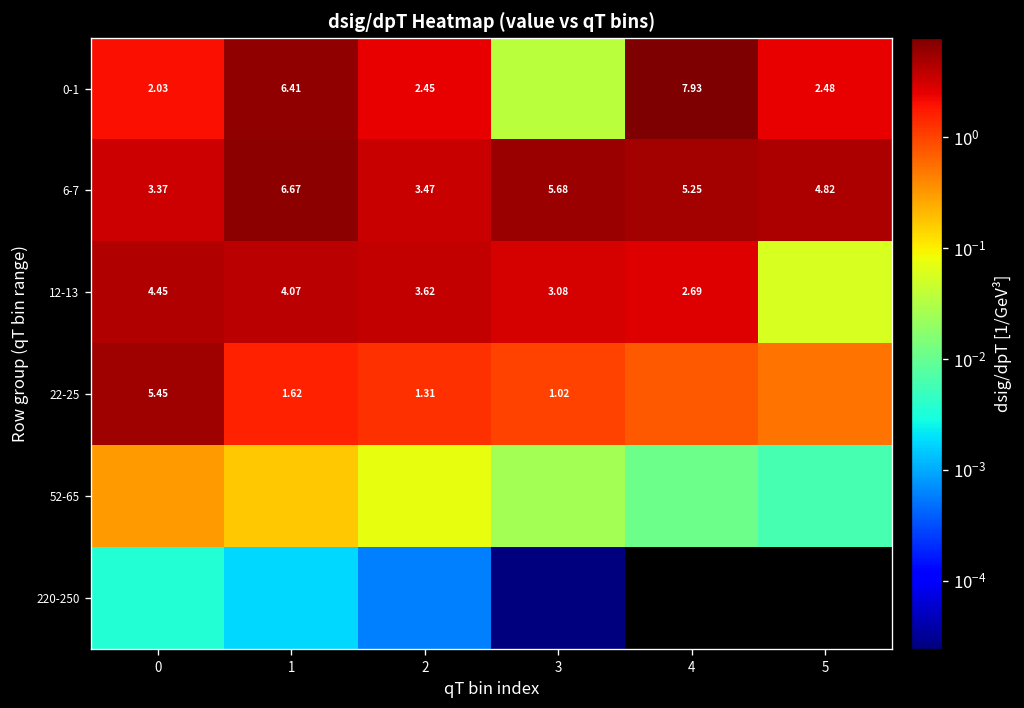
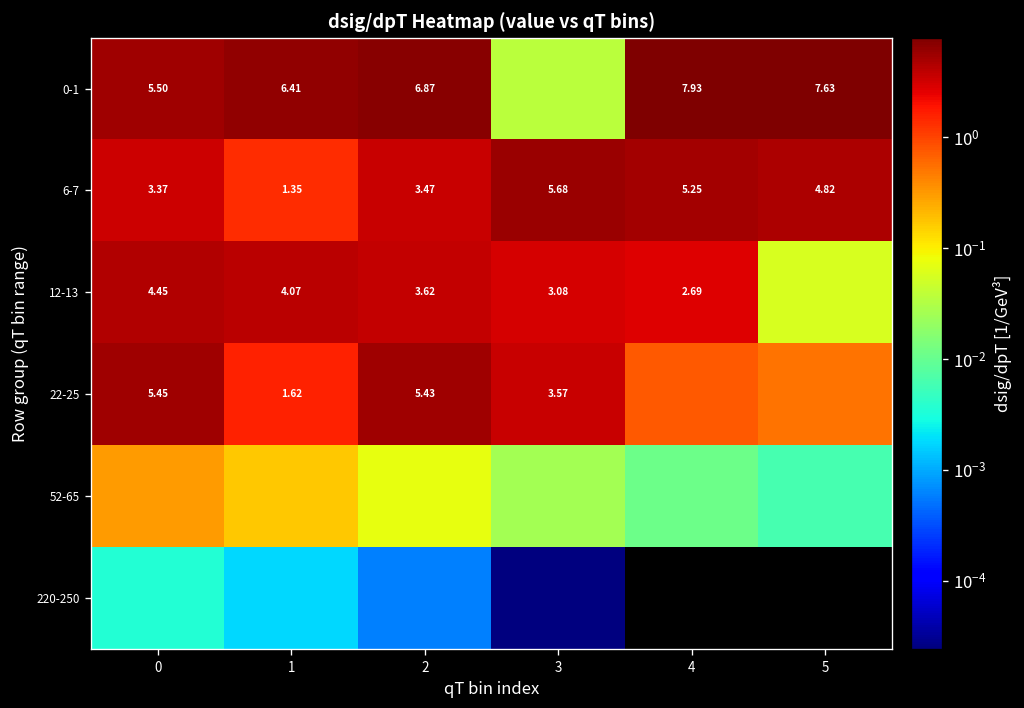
0-1, 0: 2.03 -> 5.50
0-1, 2: 2.45 -> 6.87
0-1, 5: 2.48 -> 7.63
6-7, 1: 6.67 -> 1.35
22-25, 2: 1.31 -> 5.43
22-25, 3: 1.02 -> 3.57
